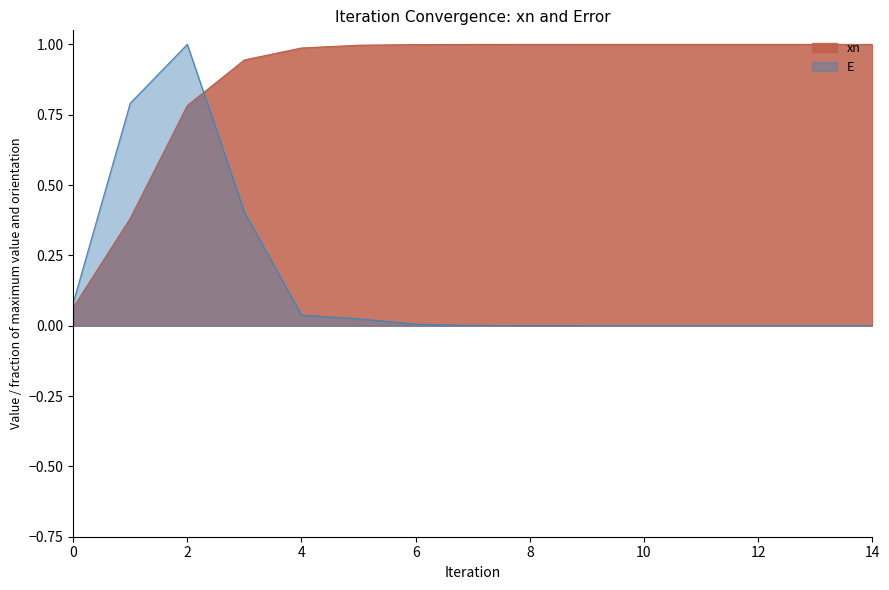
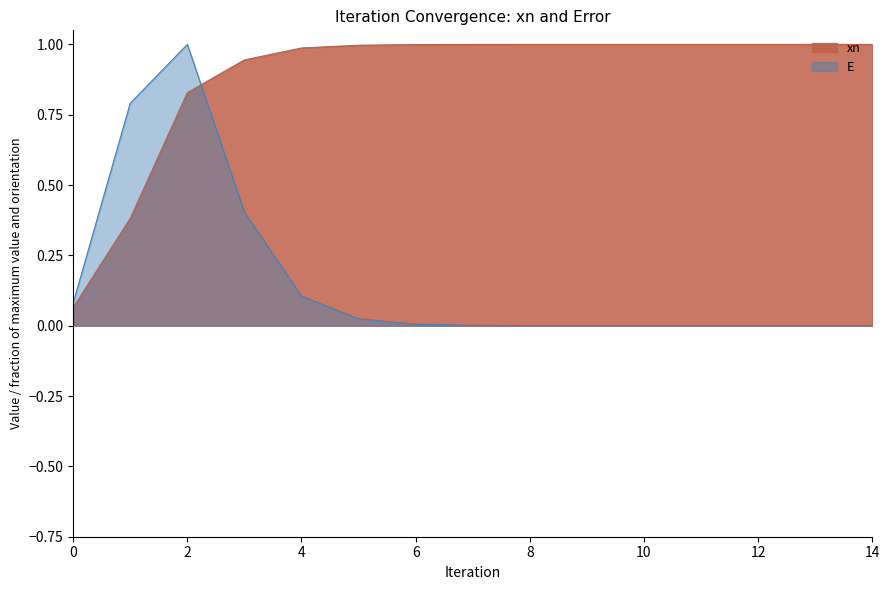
xn, 2: 0.78 -> 0.83
E, 4: 0.04 -> 0.11
